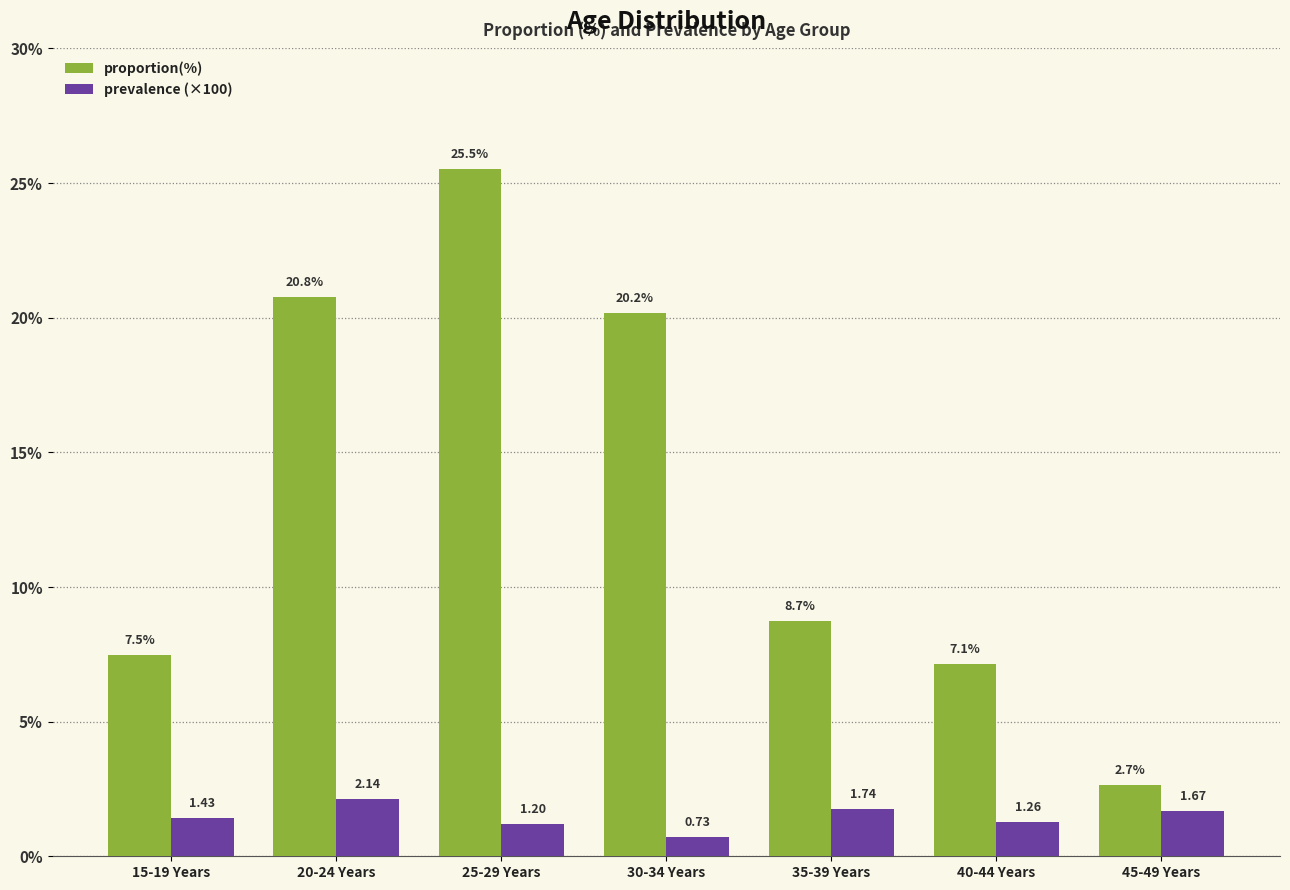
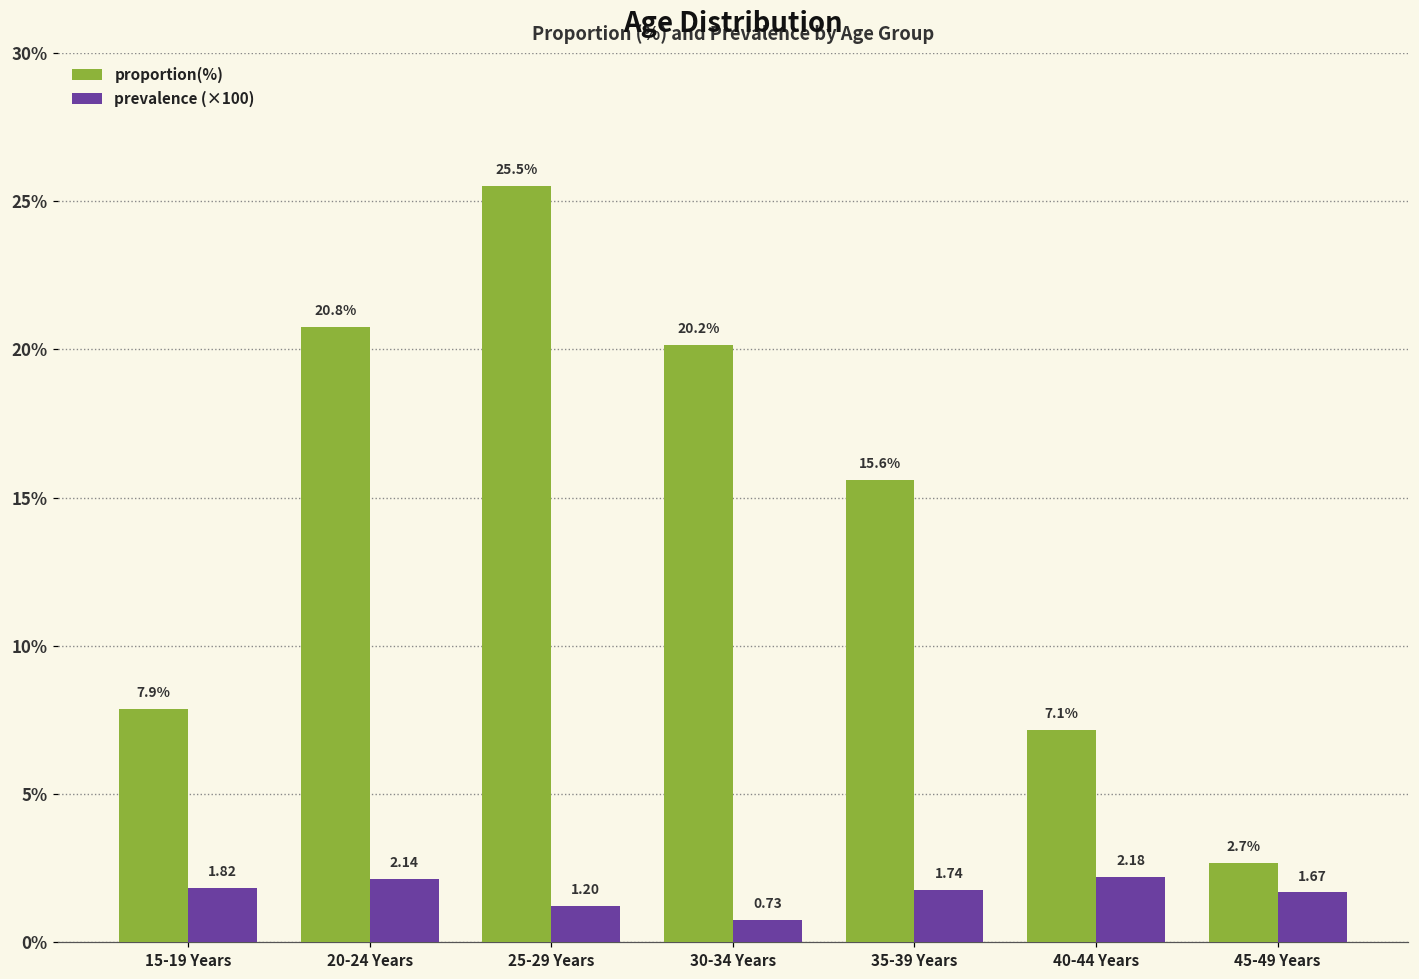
proportion(%), 15-19 Years: 7.5% -> 7.9%
prevalence (×100), 15-19 Years: 1.43 -> 1.82
proportion(%), 35-39 Years: 8.7% -> 15.6%
prevalence (×100), 40-44 Years: 1.26 -> 2.18
